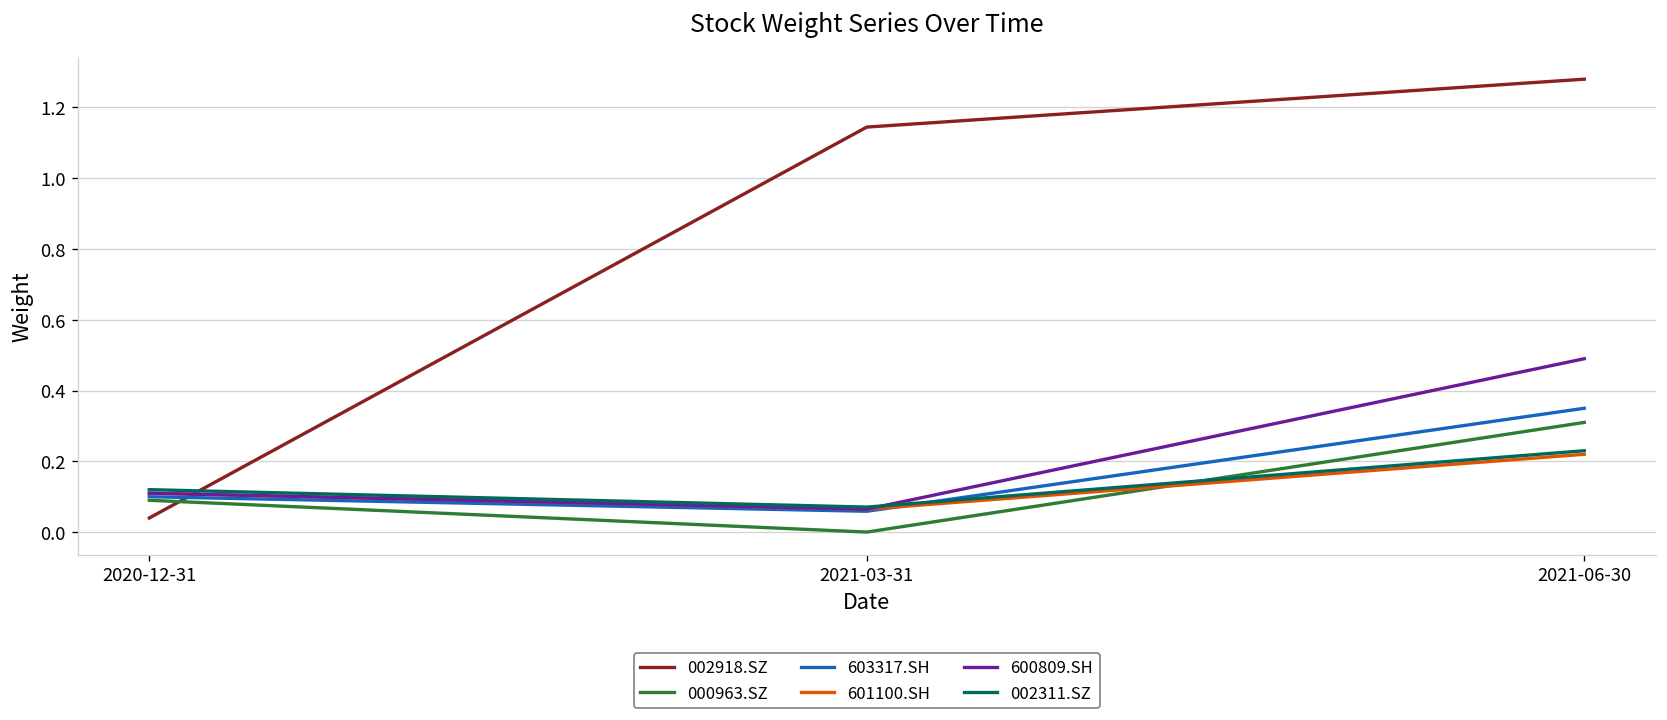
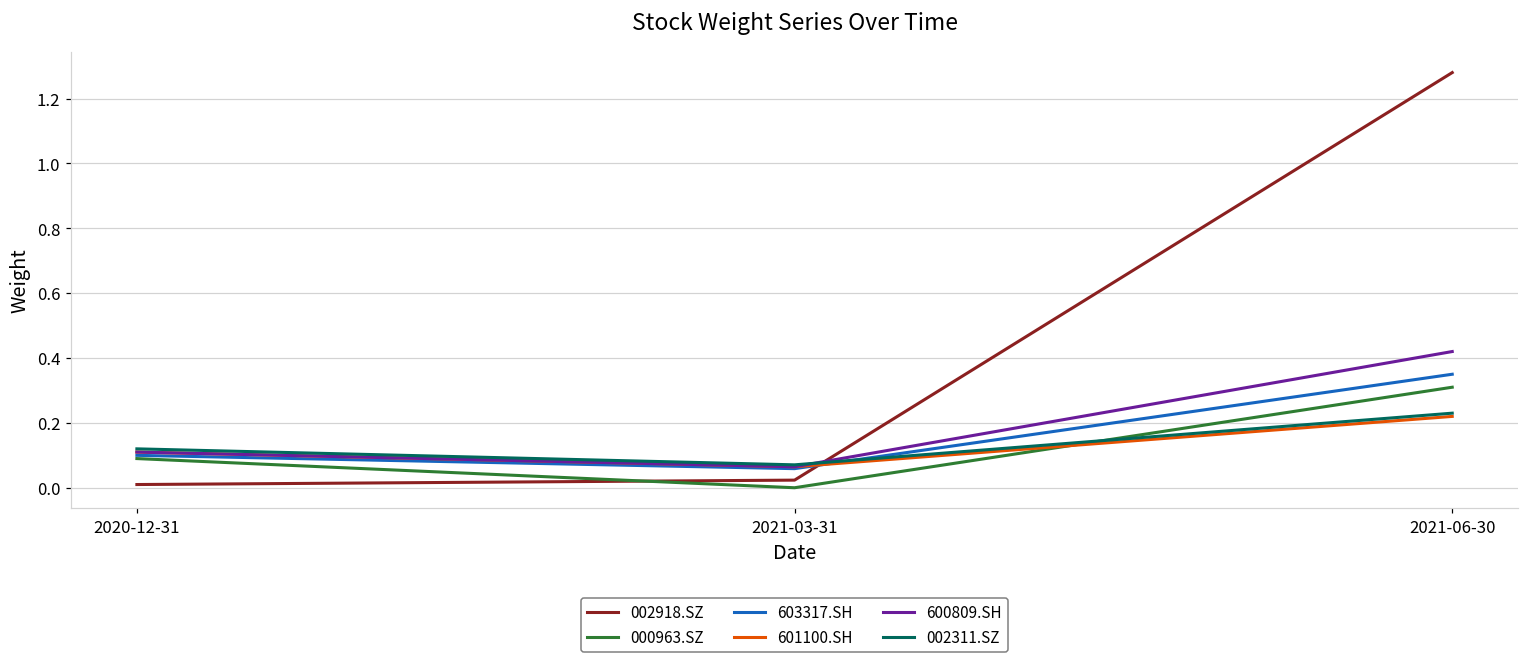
002918.SZ, 2020-12-31: 0.04 -> 0.01
002918.SZ, 2021-03-31: 1.14 -> 0.02
600809.SH, 2021-06-30: 0.49 -> 0.42
